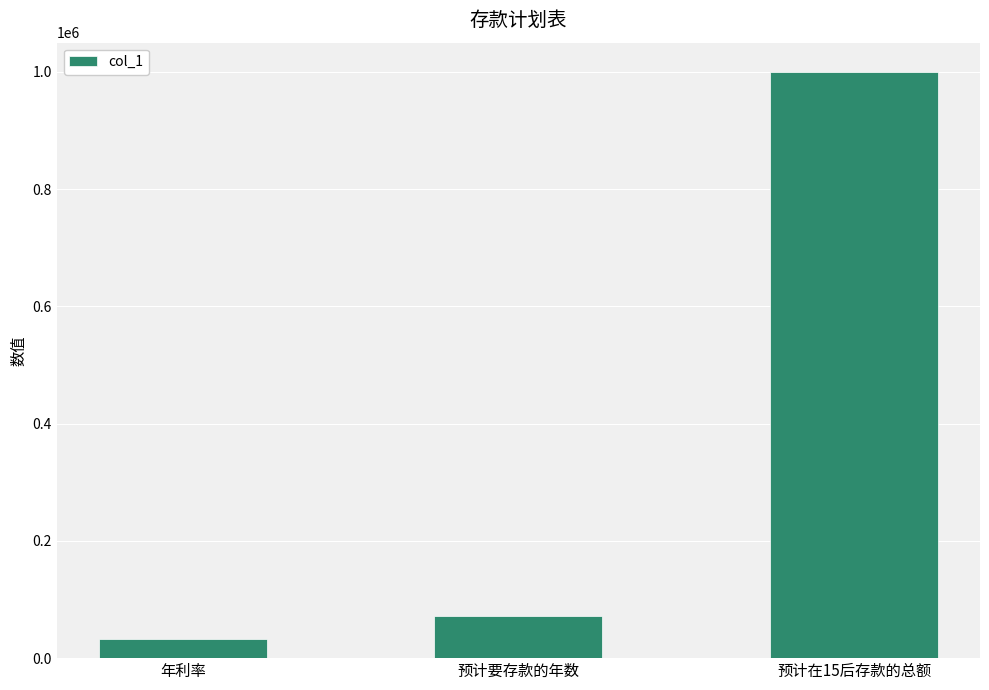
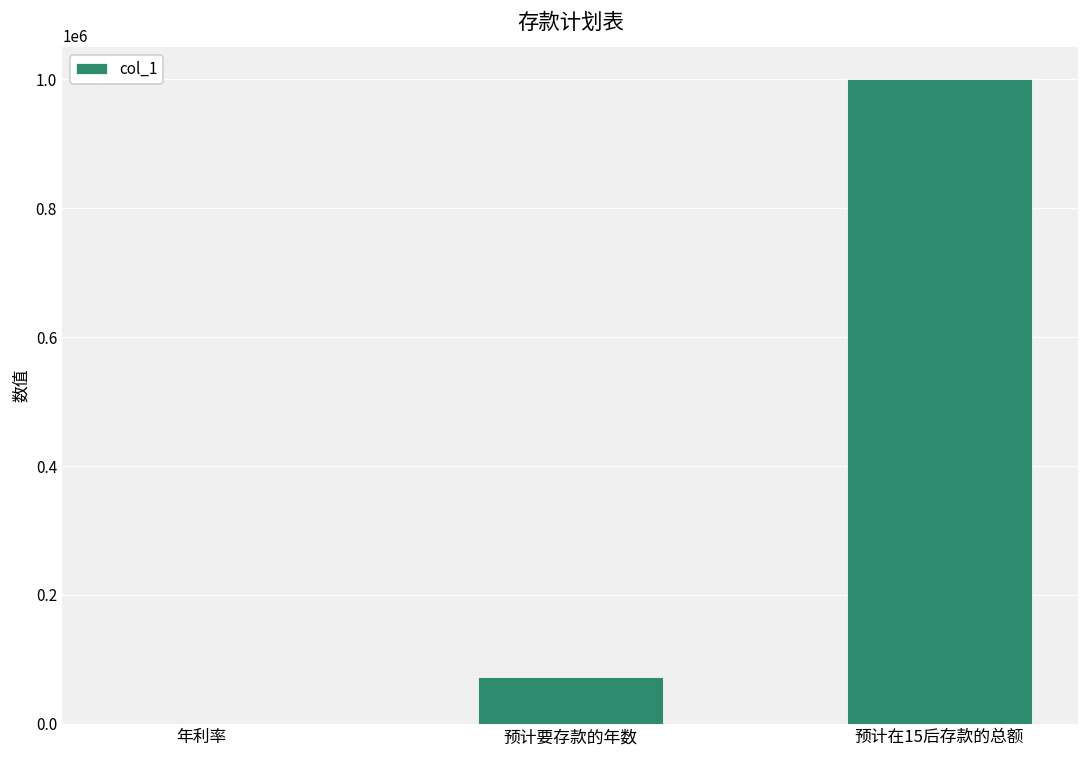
年利率: 30000 -> 0
